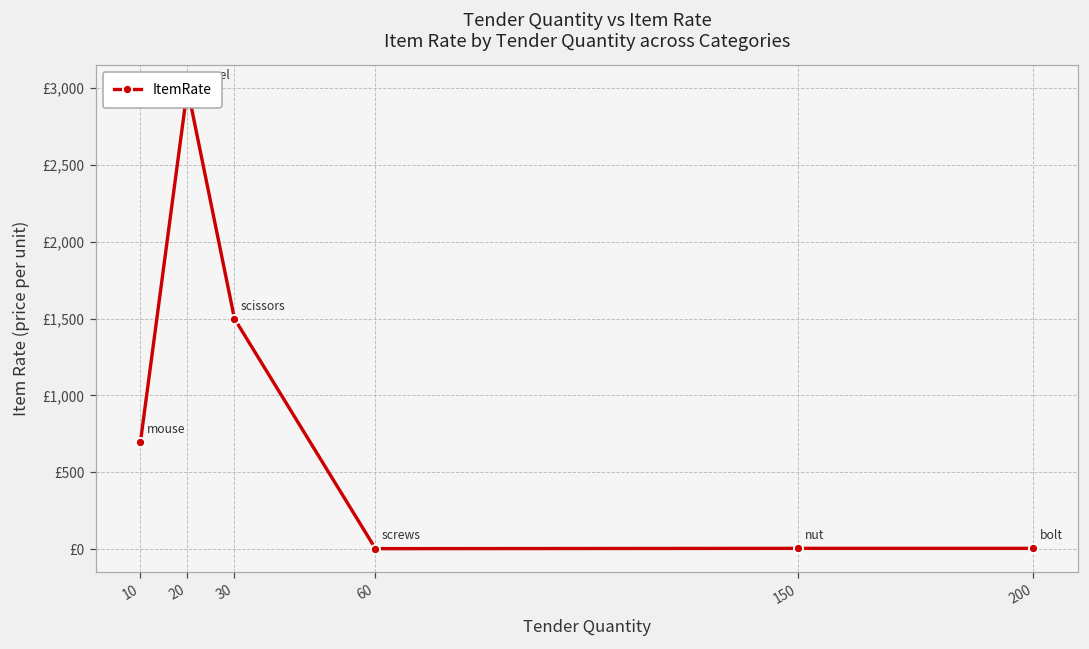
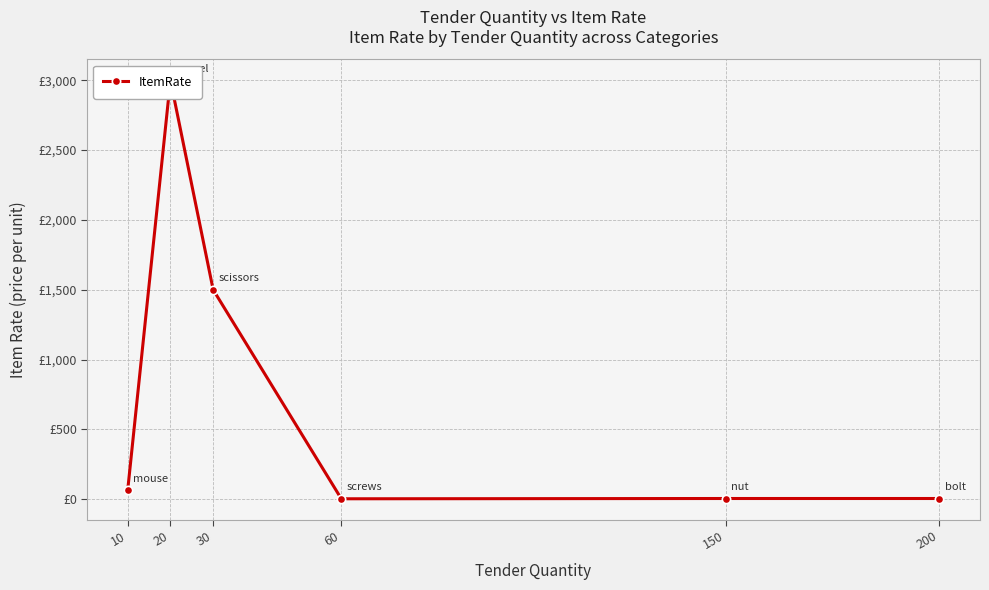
10: £700 -> £70
